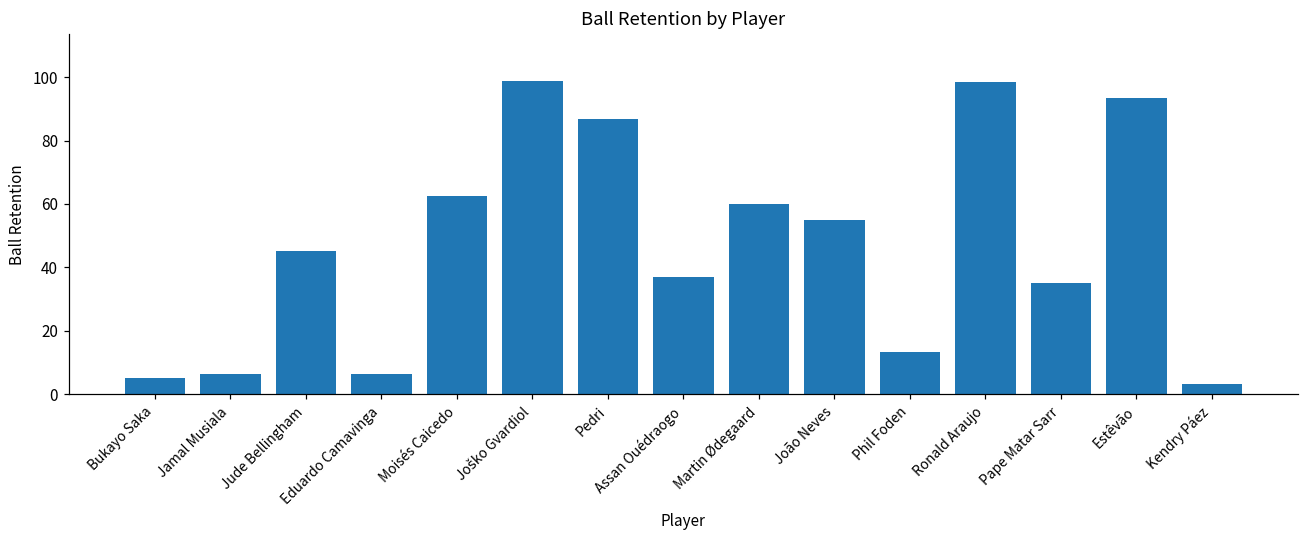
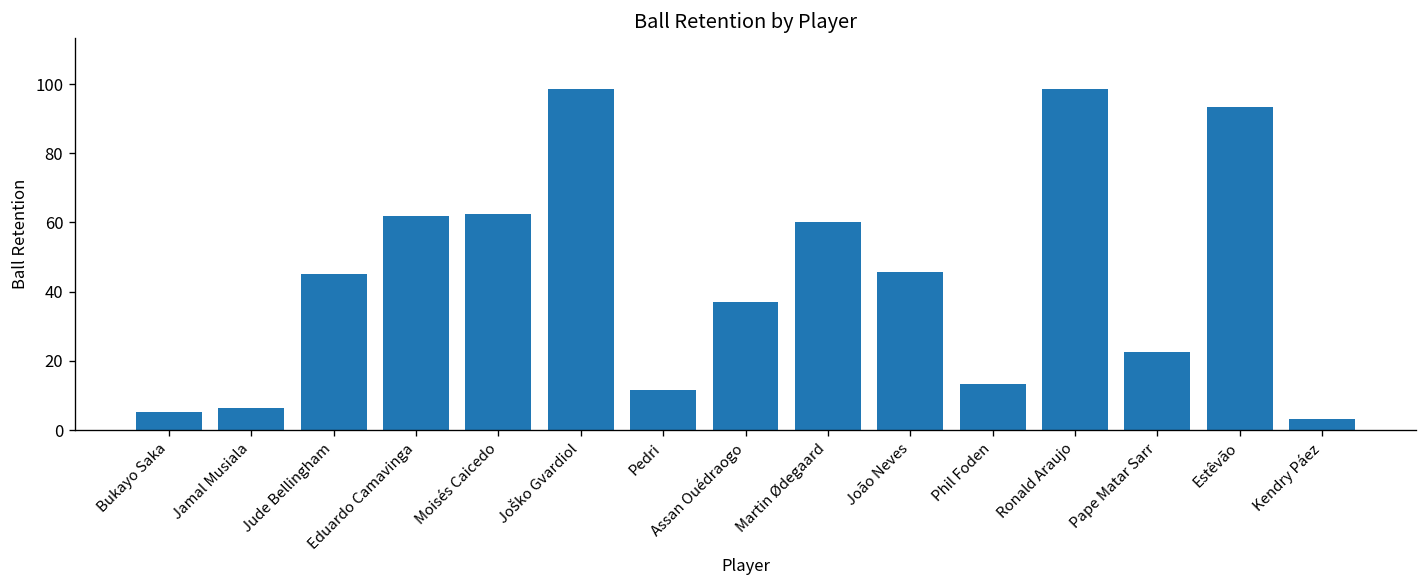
Eduardo Camavinga: 6 -> 62
Pedri: 87 -> 12
João Neves: 55 -> 46
Pape Matar Sarr: 35 -> 23
